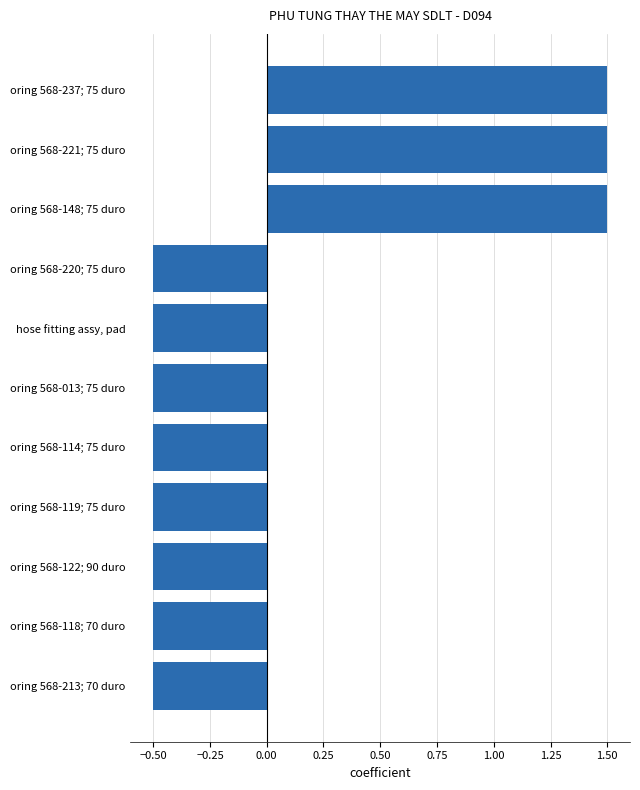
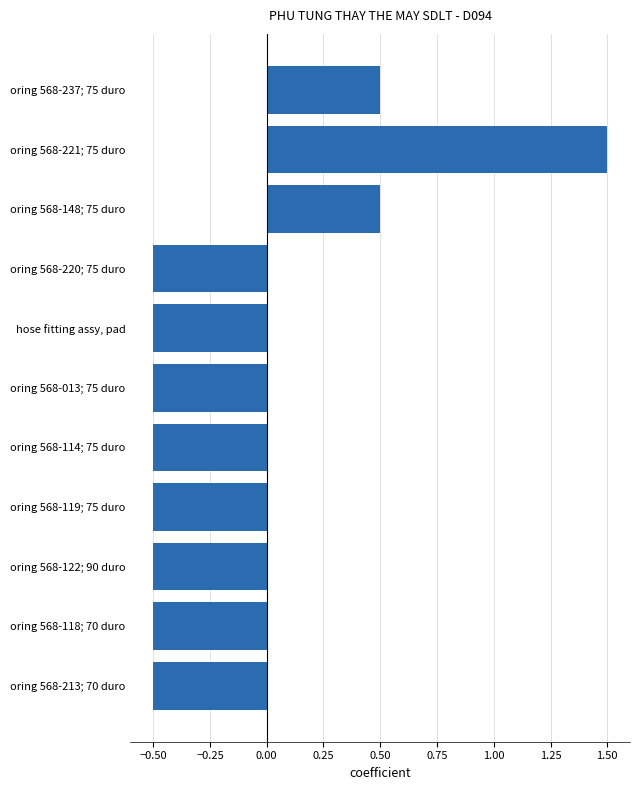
oring 568-237; 75 duro: 1.50 -> 0.50
oring 568-148; 75 duro: 1.50 -> 0.50
